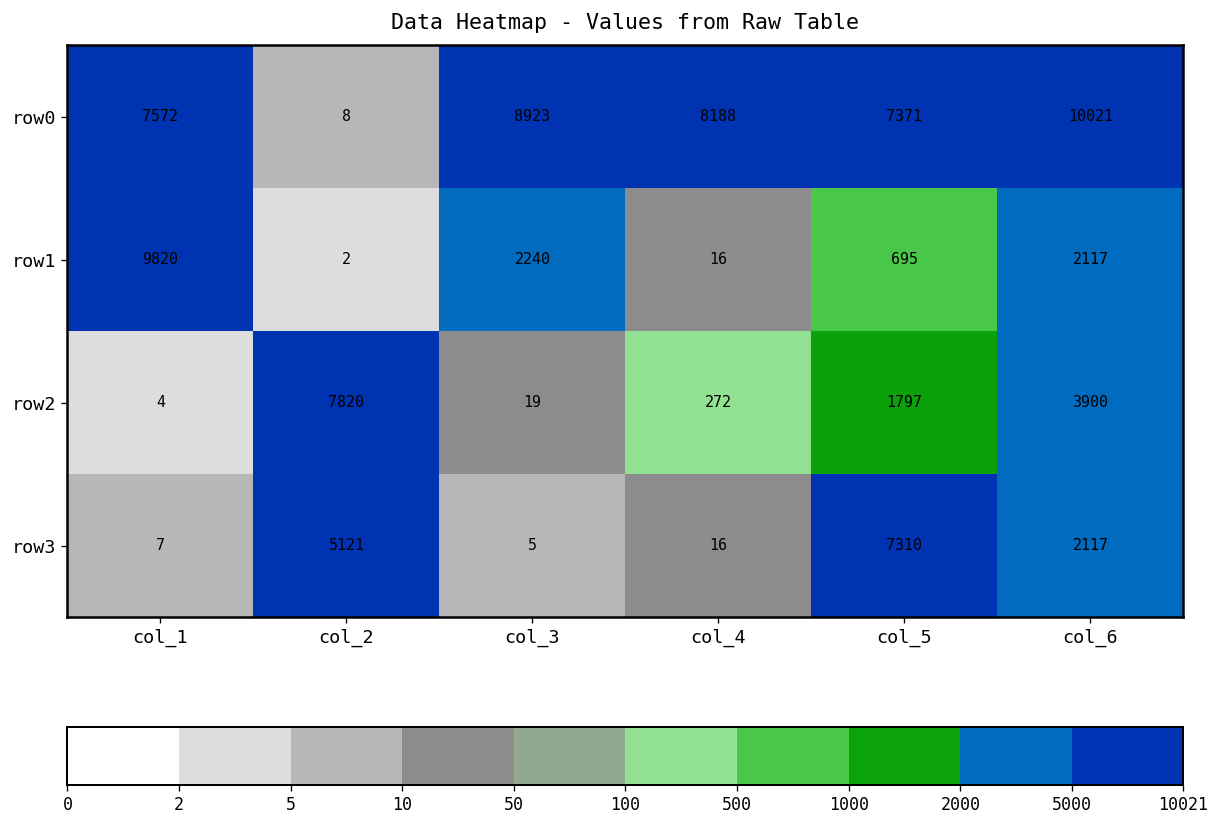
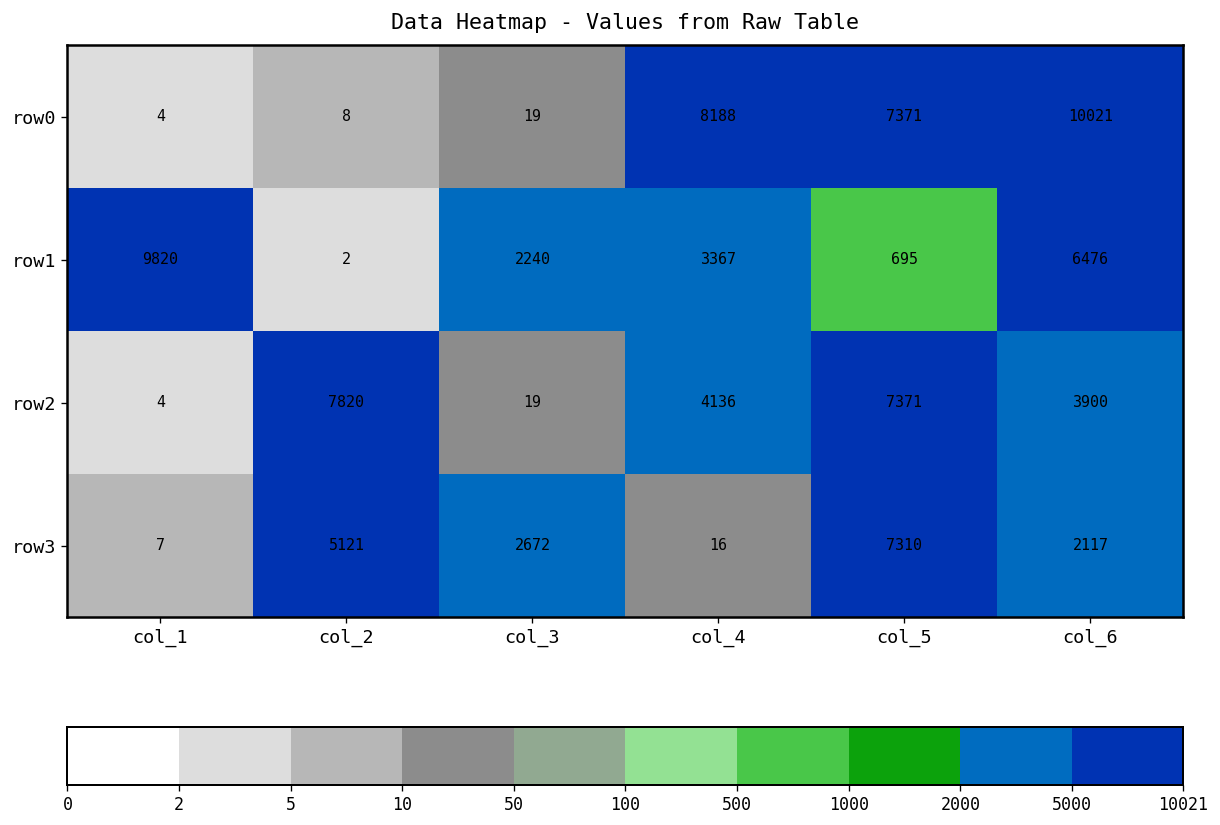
Data Heatmap - Values from Raw Table, row0, col_1: 7572 -> 4
Data Heatmap - Values from Raw Table, row0, col_3: 8923 -> 19
Data Heatmap - Values from Raw Table, row1, col_4: 16 -> 3367
Data Heatmap - Values from Raw Table, row1, col_6: 2117 -> 6476
Data Heatmap - Values from Raw Table, row2, col_4: 272 -> 4136
Data Heatmap - Values from Raw Table, row2, col_5: 1797 -> 7371
Data Heatmap - Values from Raw Table, row3, col_3: 5 -> 2672
